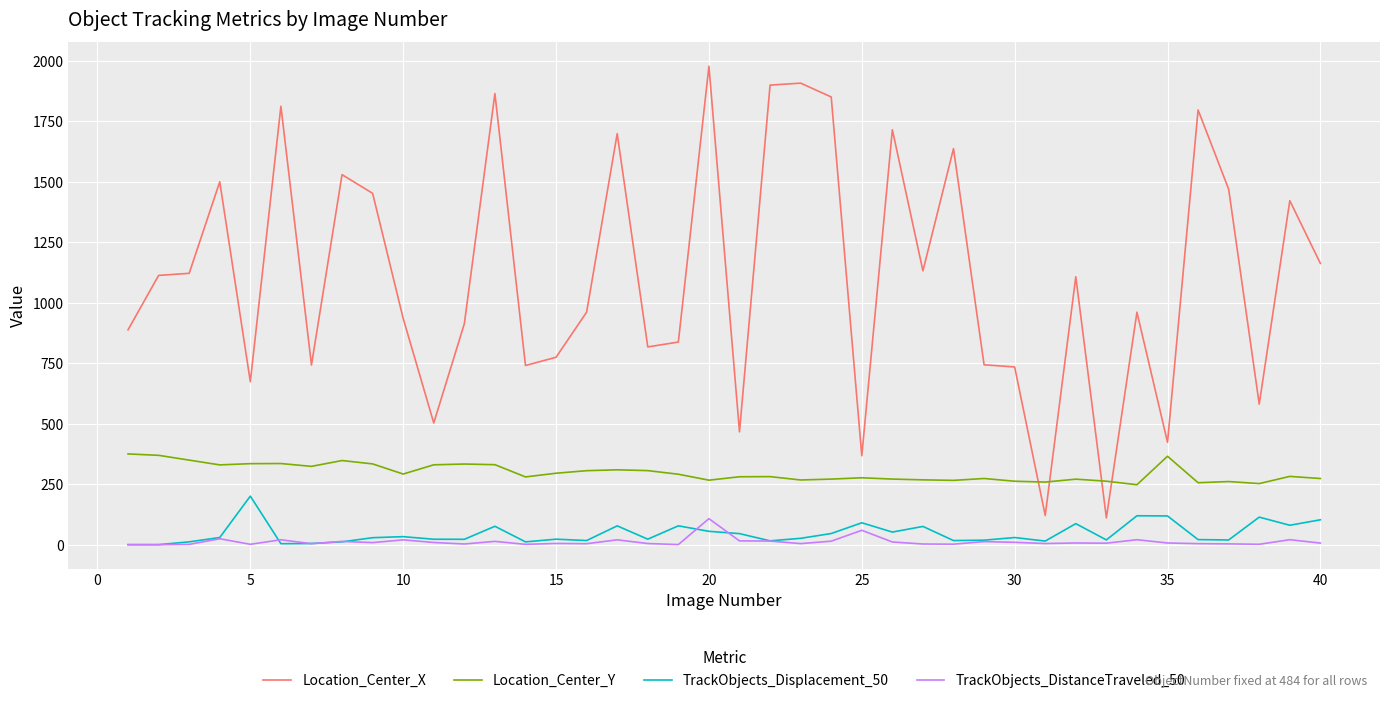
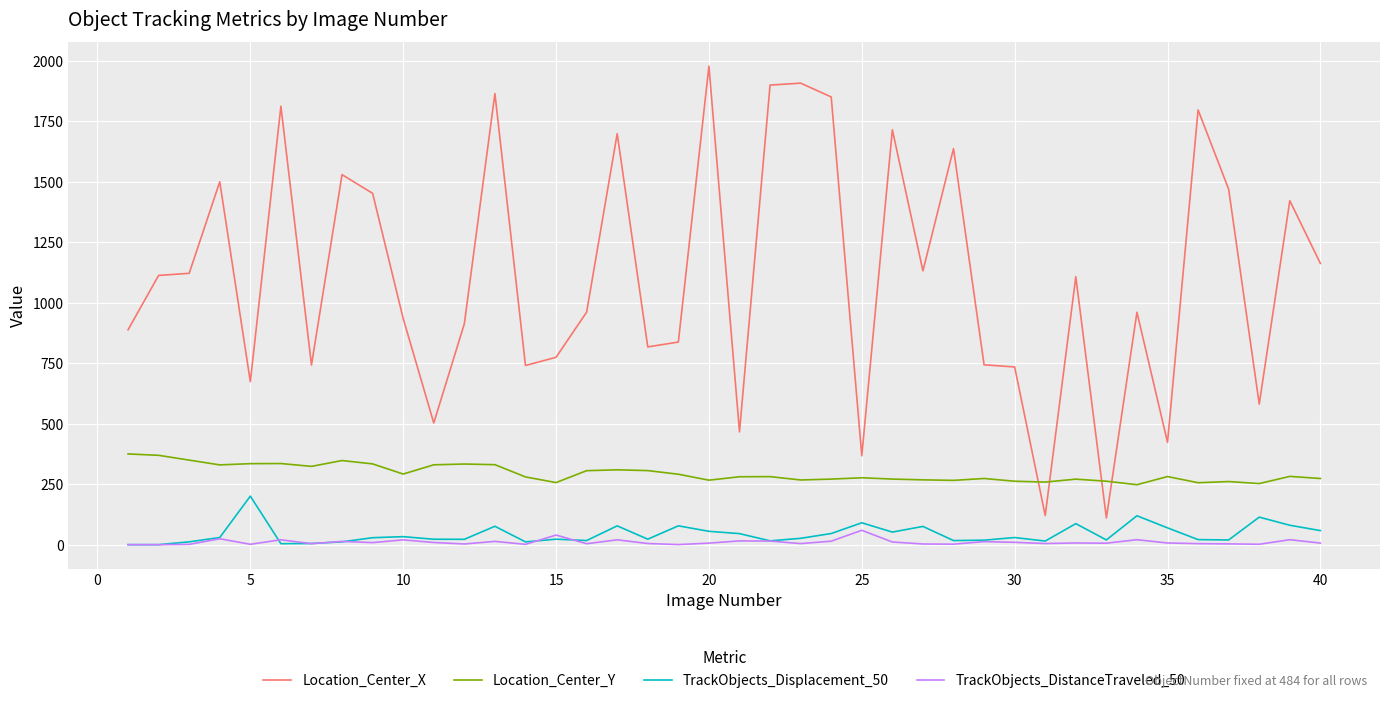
Location_Center_Y, 15: 300 -> 260
TrackObjects_DistanceTraveled_50, 15: 0 -> 40
TrackObjects_DistanceTraveled_50, 20: 110 -> 10
Location_Center_Y, 35: 370 -> 280
TrackObjects_Displacement_50, 35: 120 -> 70
TrackObjects_Displacement_50, 40: 100 -> 60
